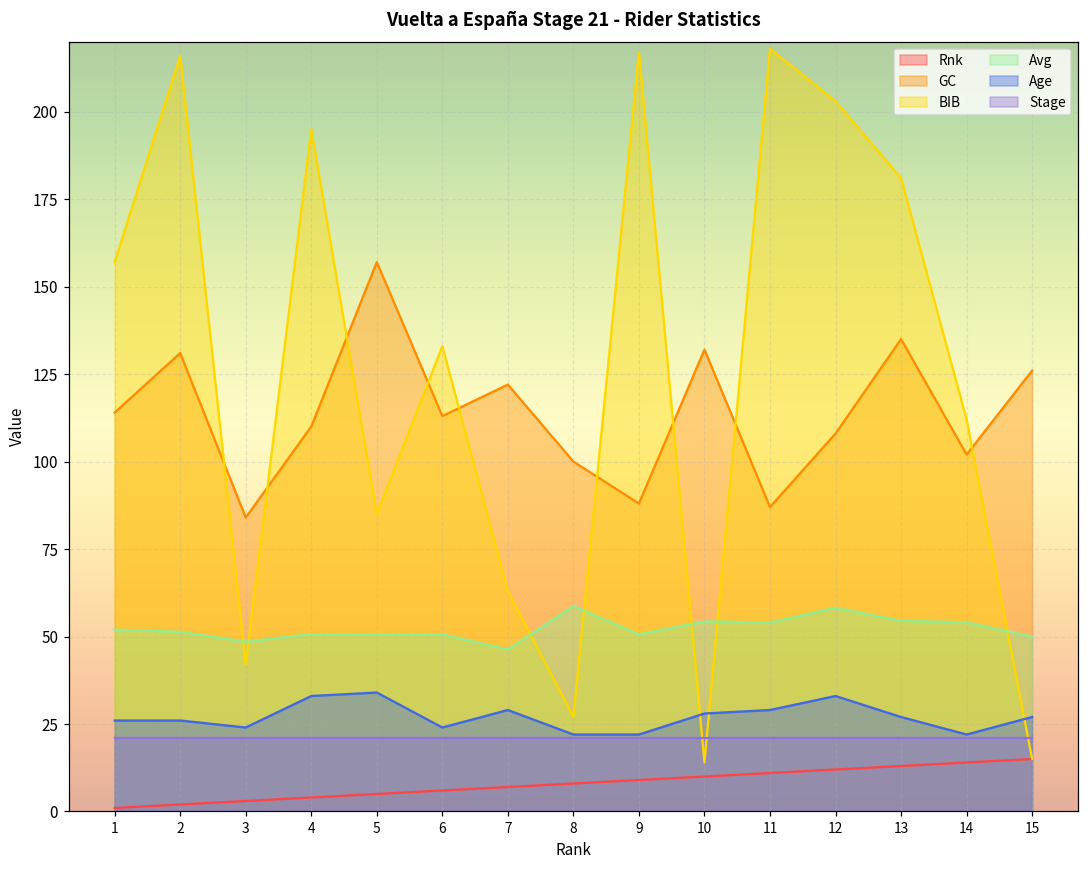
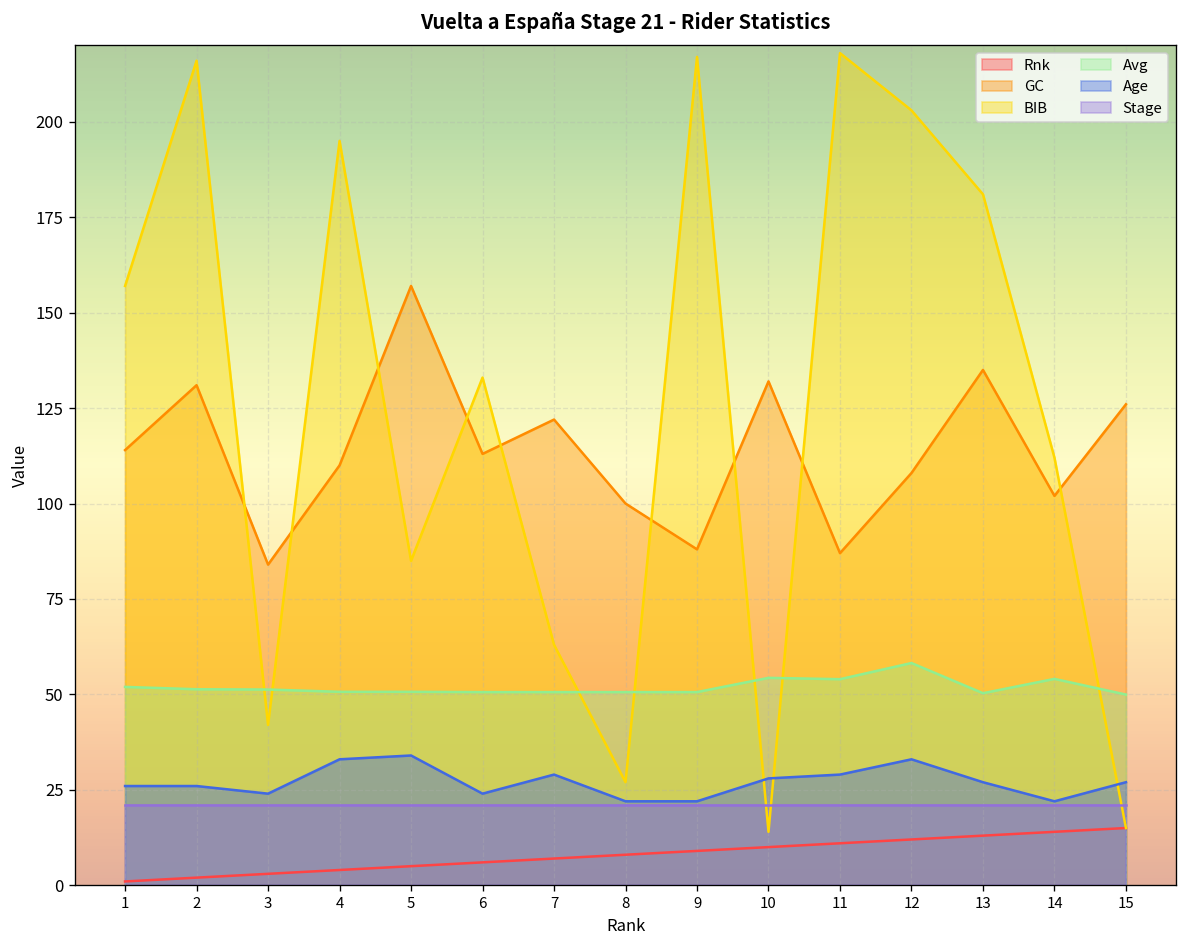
Avg, 3: 49 -> 51
Avg, 7: 46 -> 51
Avg, 8: 59 -> 51
Avg, 13: 55 -> 50
